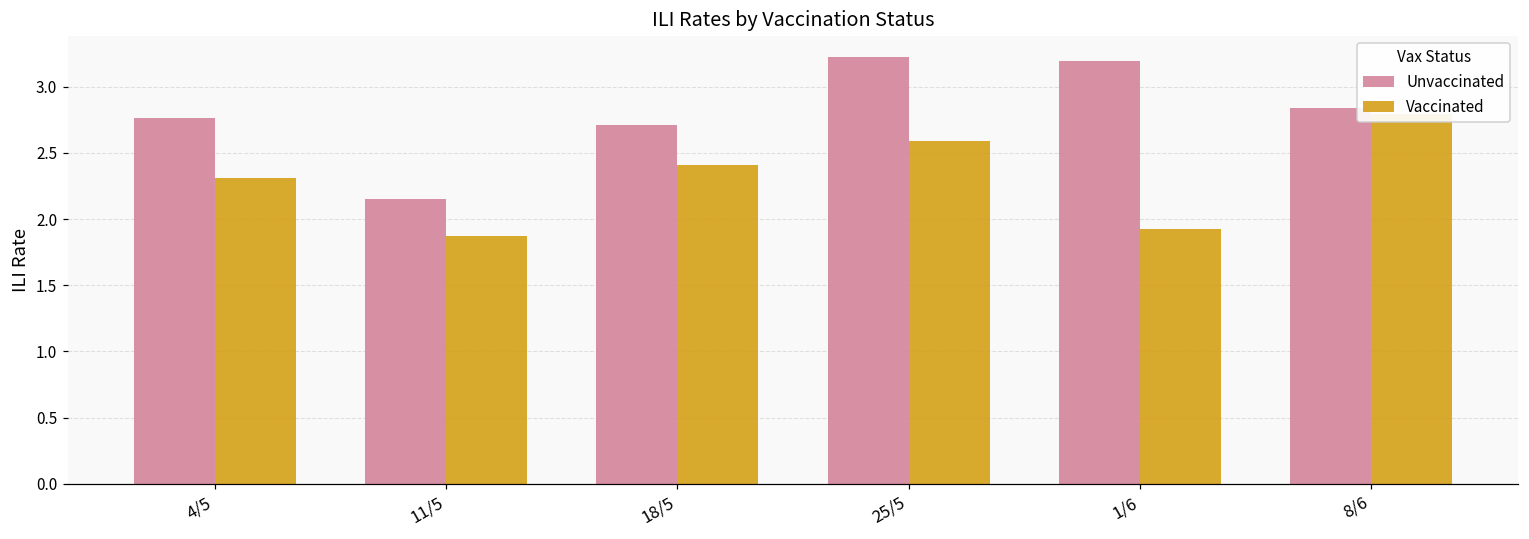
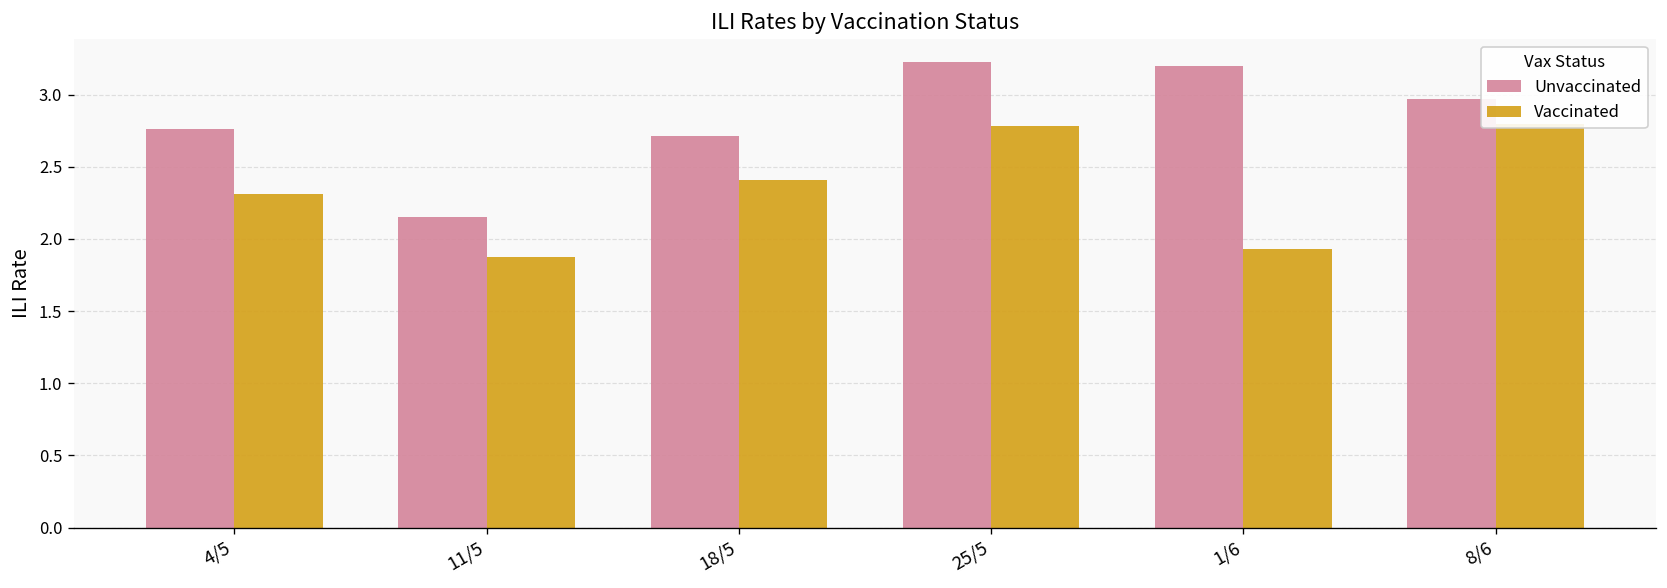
Vaccinated, 25/5: 2.59 -> 2.78
Unvaccinated, 8/6: 2.84 -> 2.97
